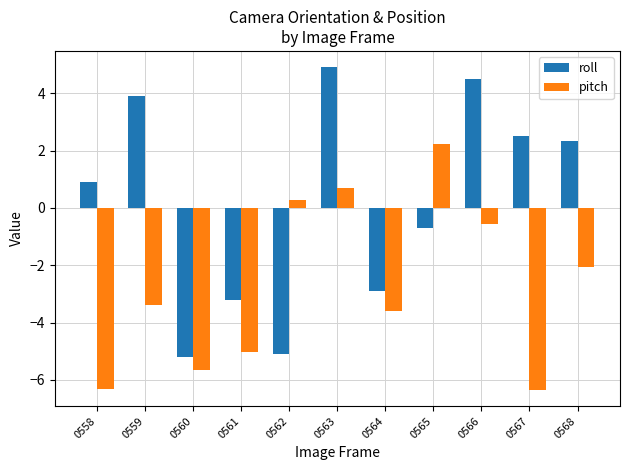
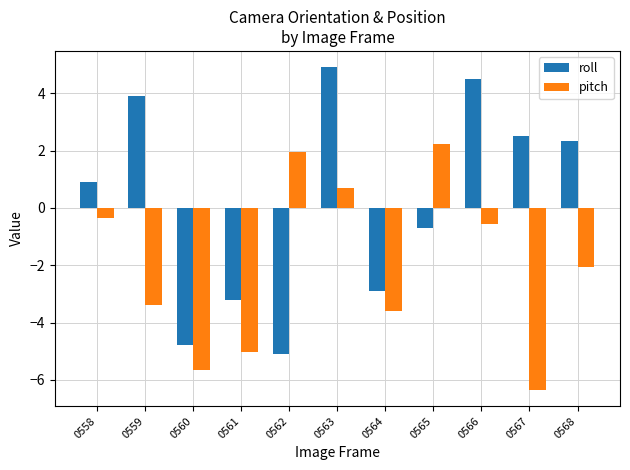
pitch, 0558: -6.3 -> -0.4
roll, 0560: -5.2 -> -4.8
pitch, 0562: 0.3 -> 1.9
